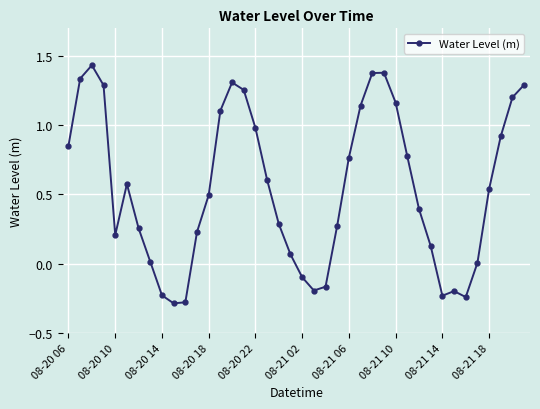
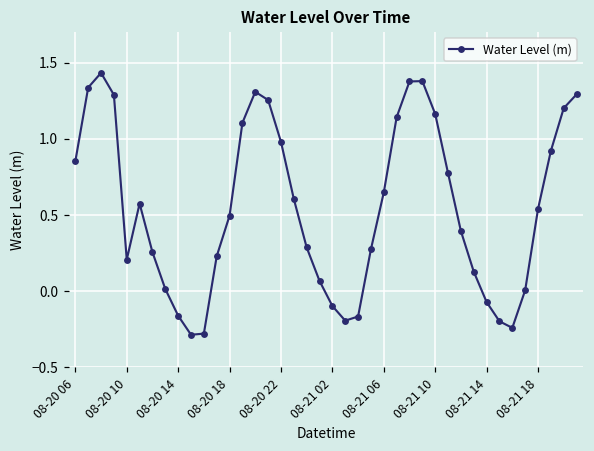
08-20 14: -0.23 -> -0.16
08-21 06: 0.77 -> 0.65
08-21 14: -0.23 -> -0.07
